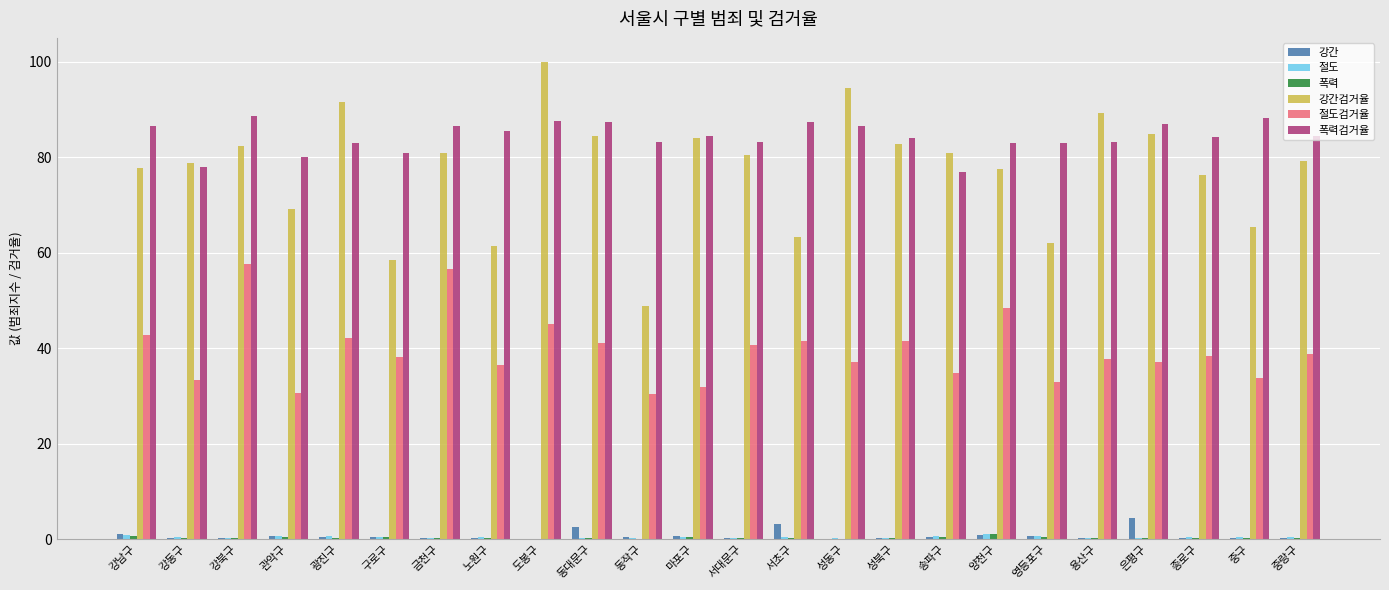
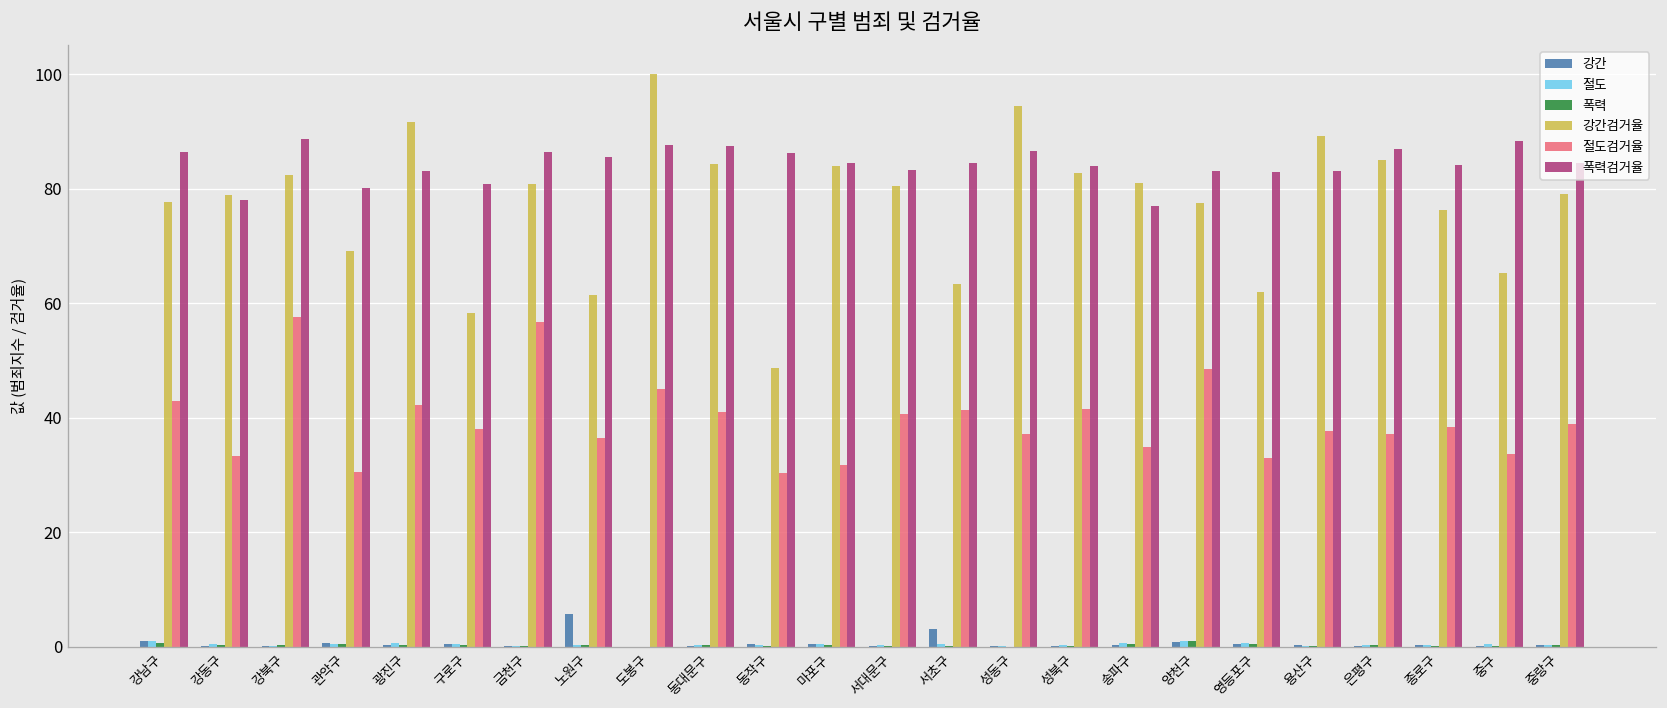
강간, 노원구: 0 -> 6
강간, 동대문구: 3 -> 0
폭력검거율, 동작구: 83 -> 86
폭력검거율, 서초구: 87 -> 84
강간, 은평구: 4 -> 0
